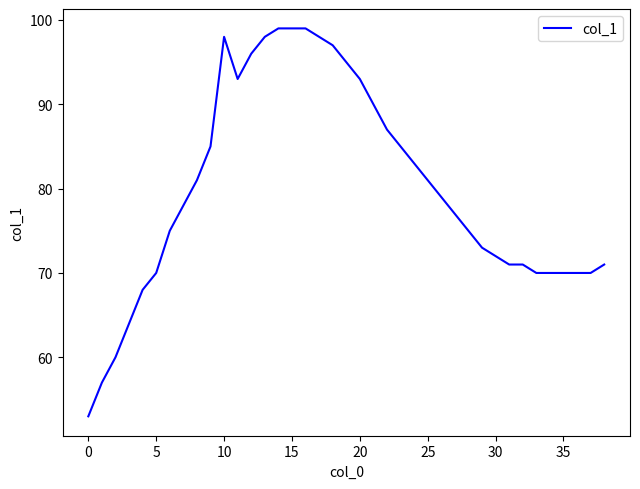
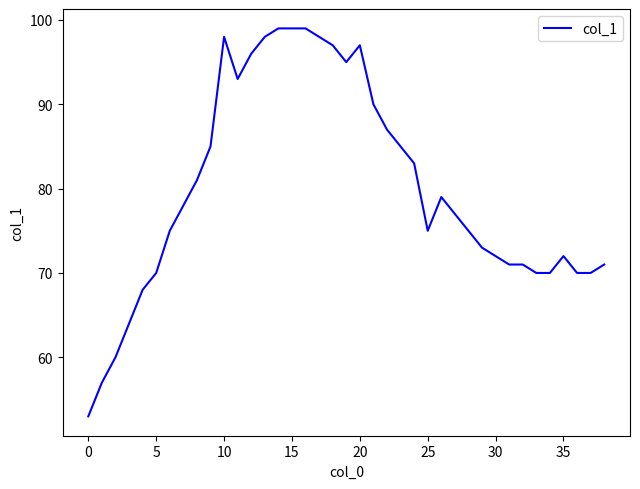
20: 93 -> 97
25: 81 -> 75
35: 70 -> 72
